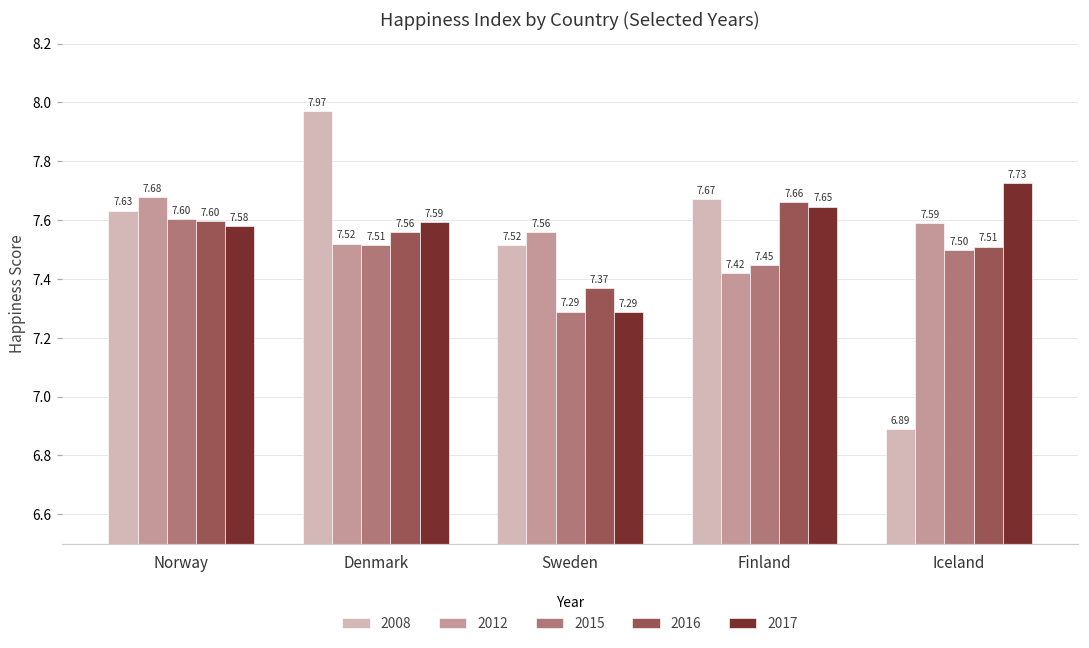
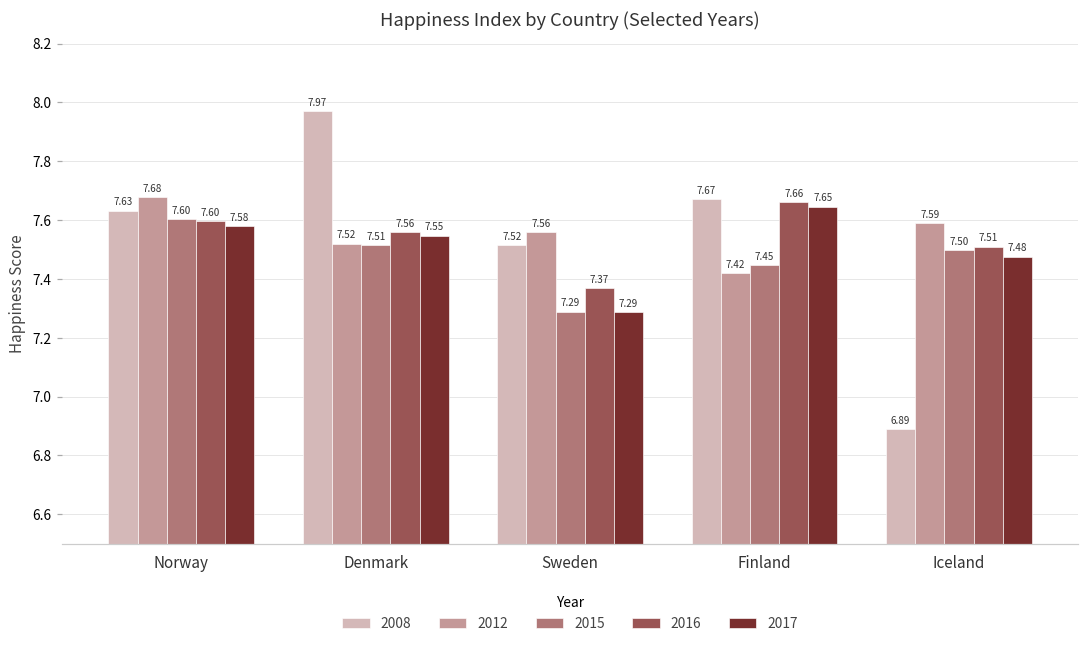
2017, Denmark: 7.59 -> 7.55
2017, Iceland: 7.73 -> 7.48
